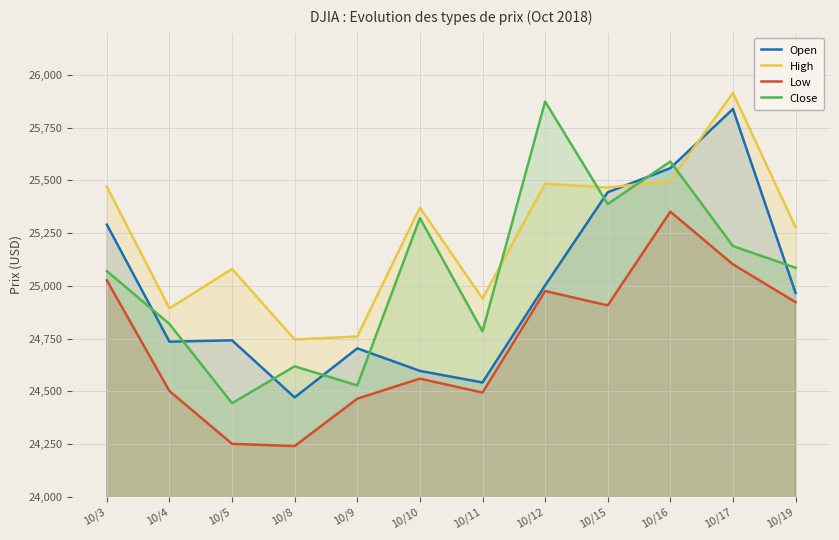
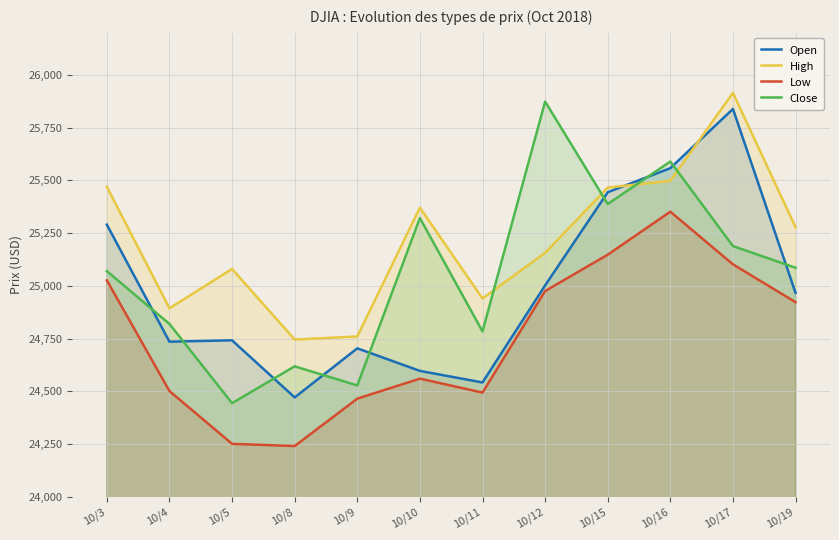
High, 10/12: 25,480 -> 25,160
Low, 10/15: 24,910 -> 25,150
